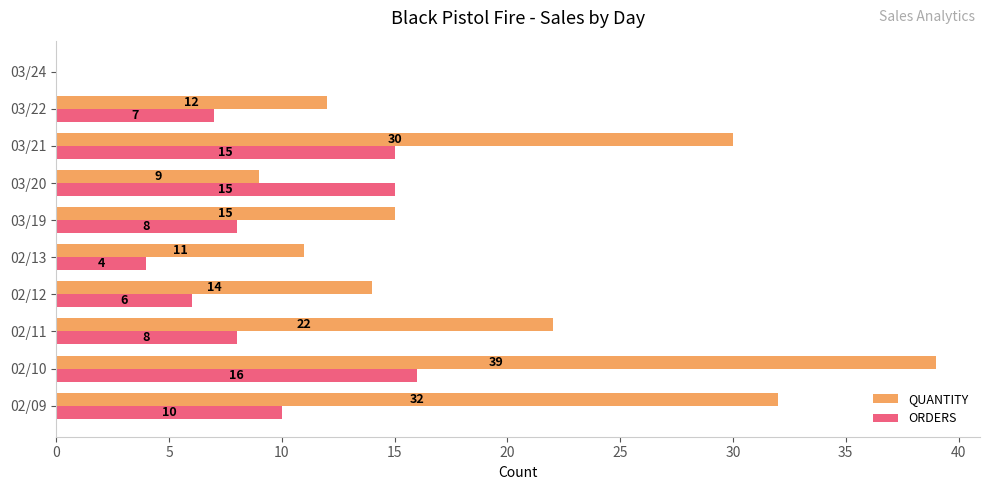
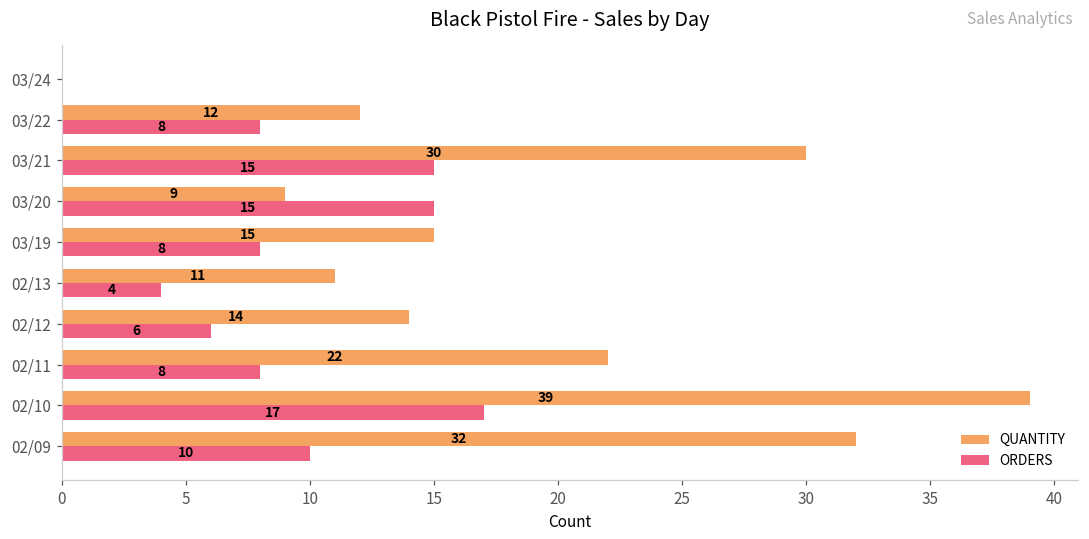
ORDERS, 03/22: 7 -> 8
ORDERS, 02/10: 16 -> 17
